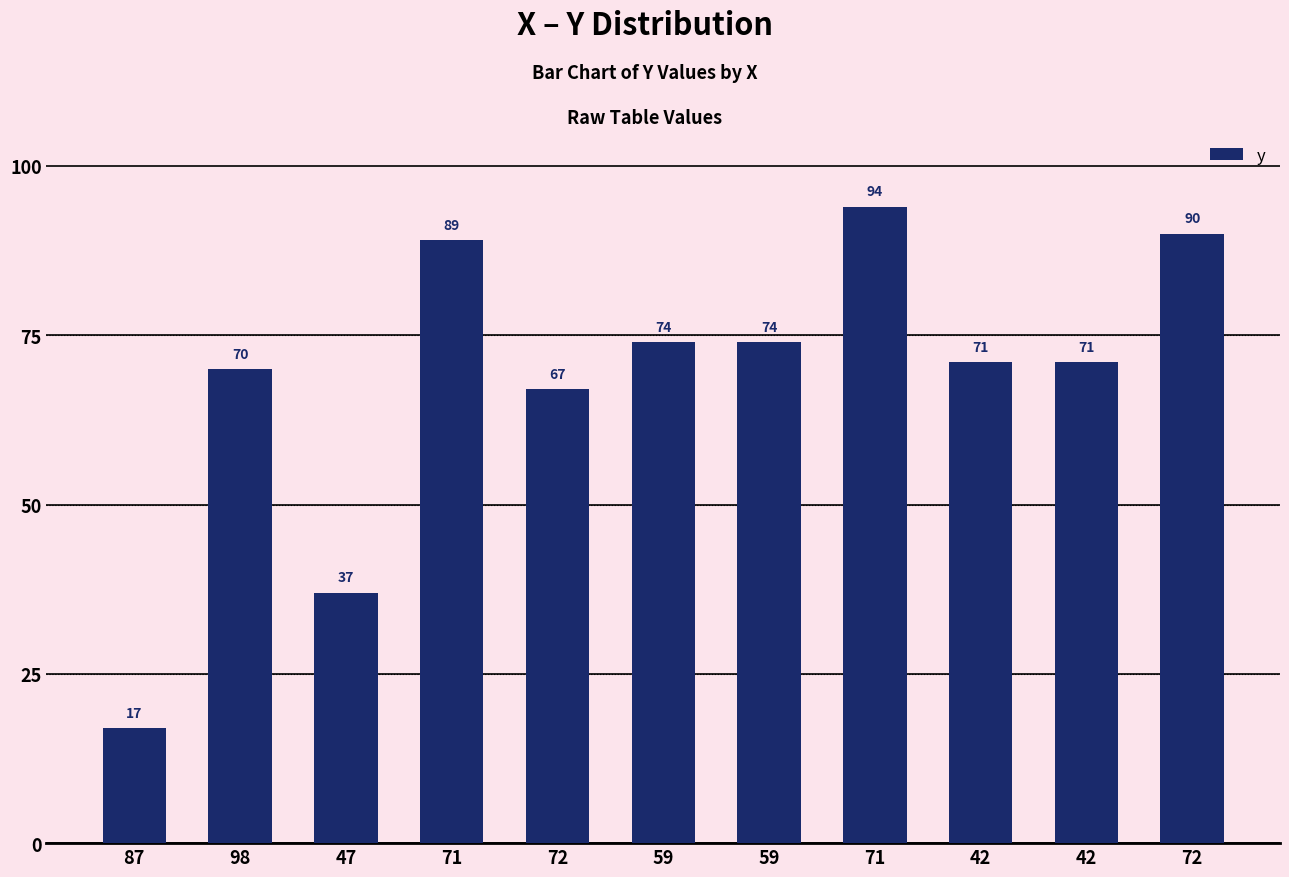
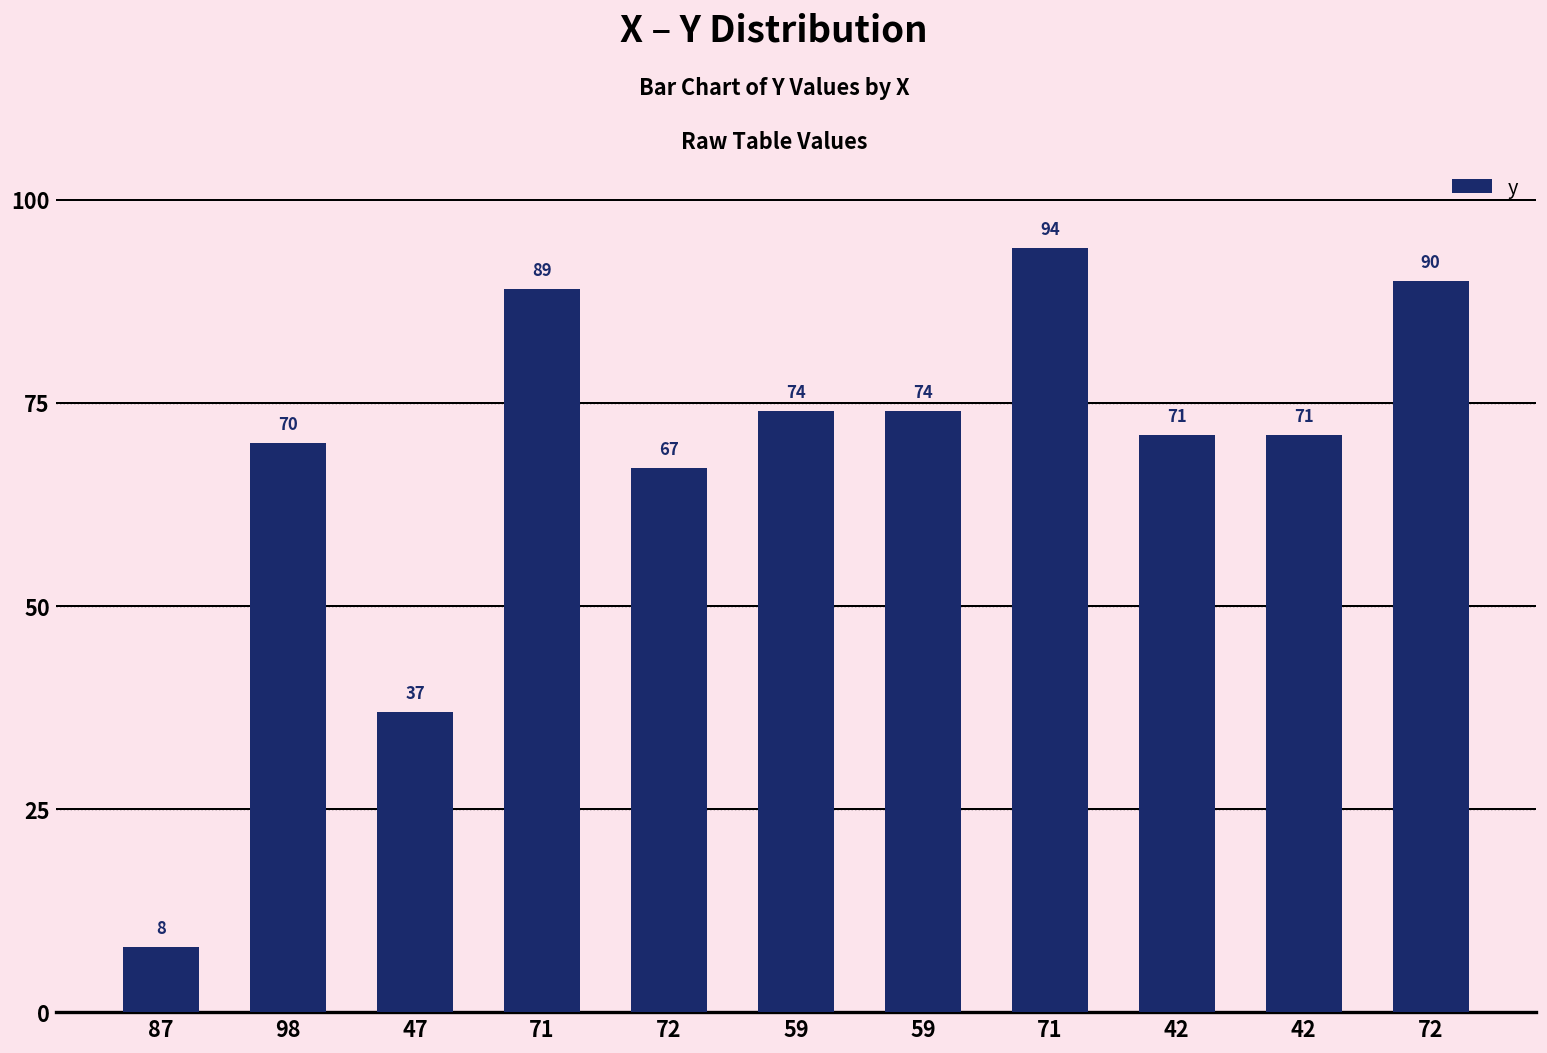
87: 17 -> 8
